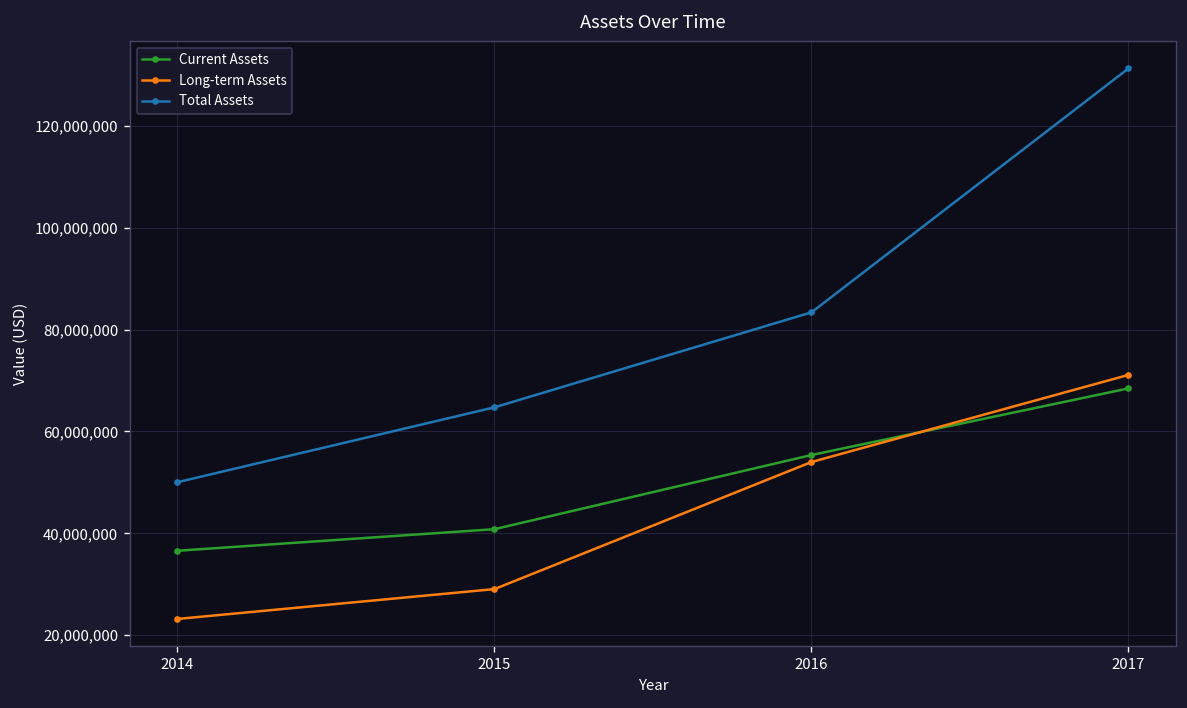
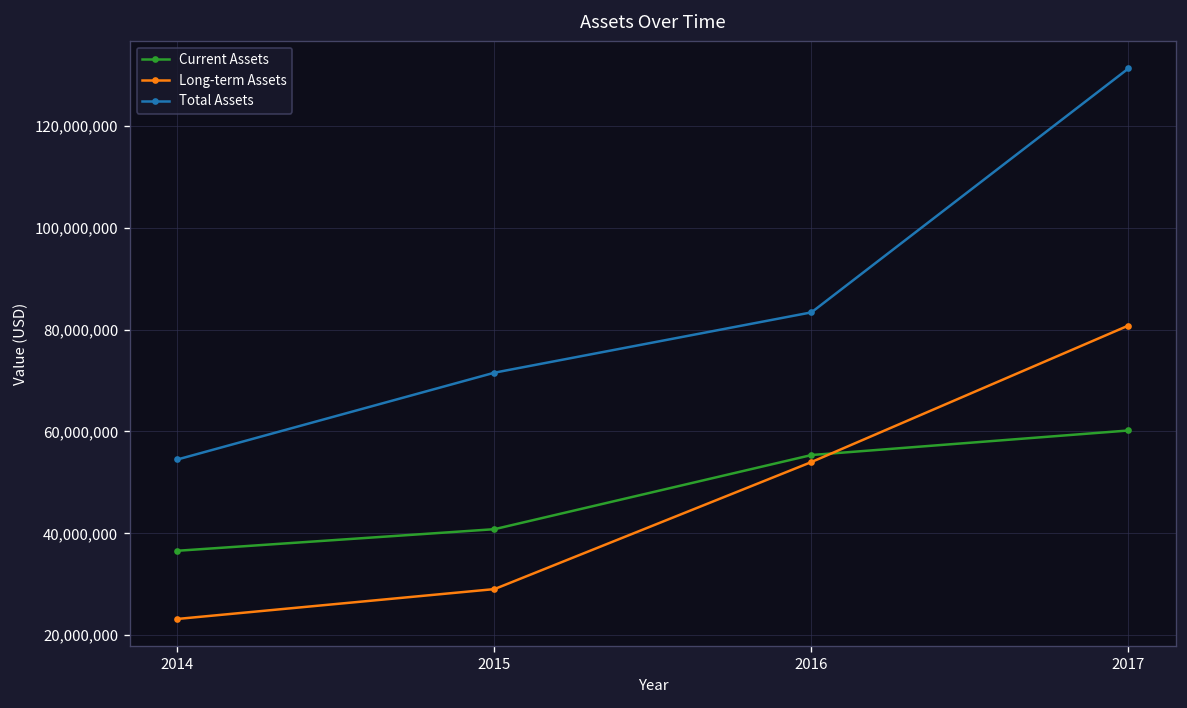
Total Assets, 2014: 50,000,000 -> 55,000,000
Total Assets, 2015: 65,000,000 -> 72,000,000
Current Assets, 2017: 68,000,000 -> 60,000,000
Long-term Assets, 2017: 71,000,000 -> 81,000,000
